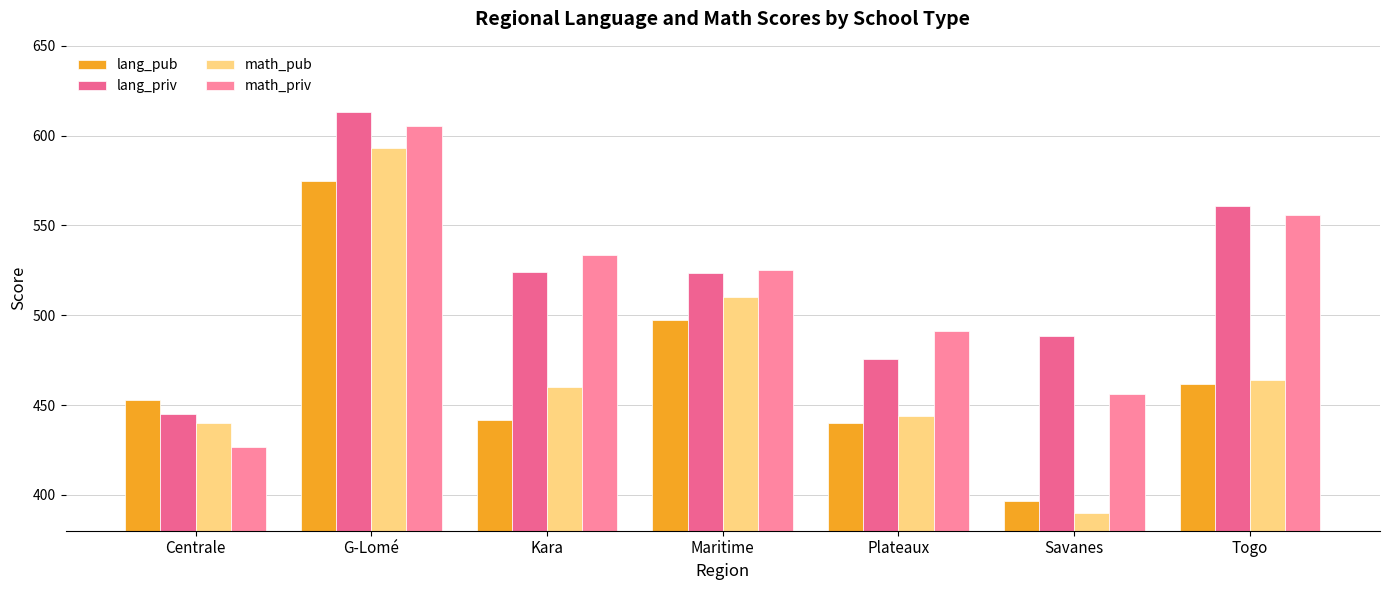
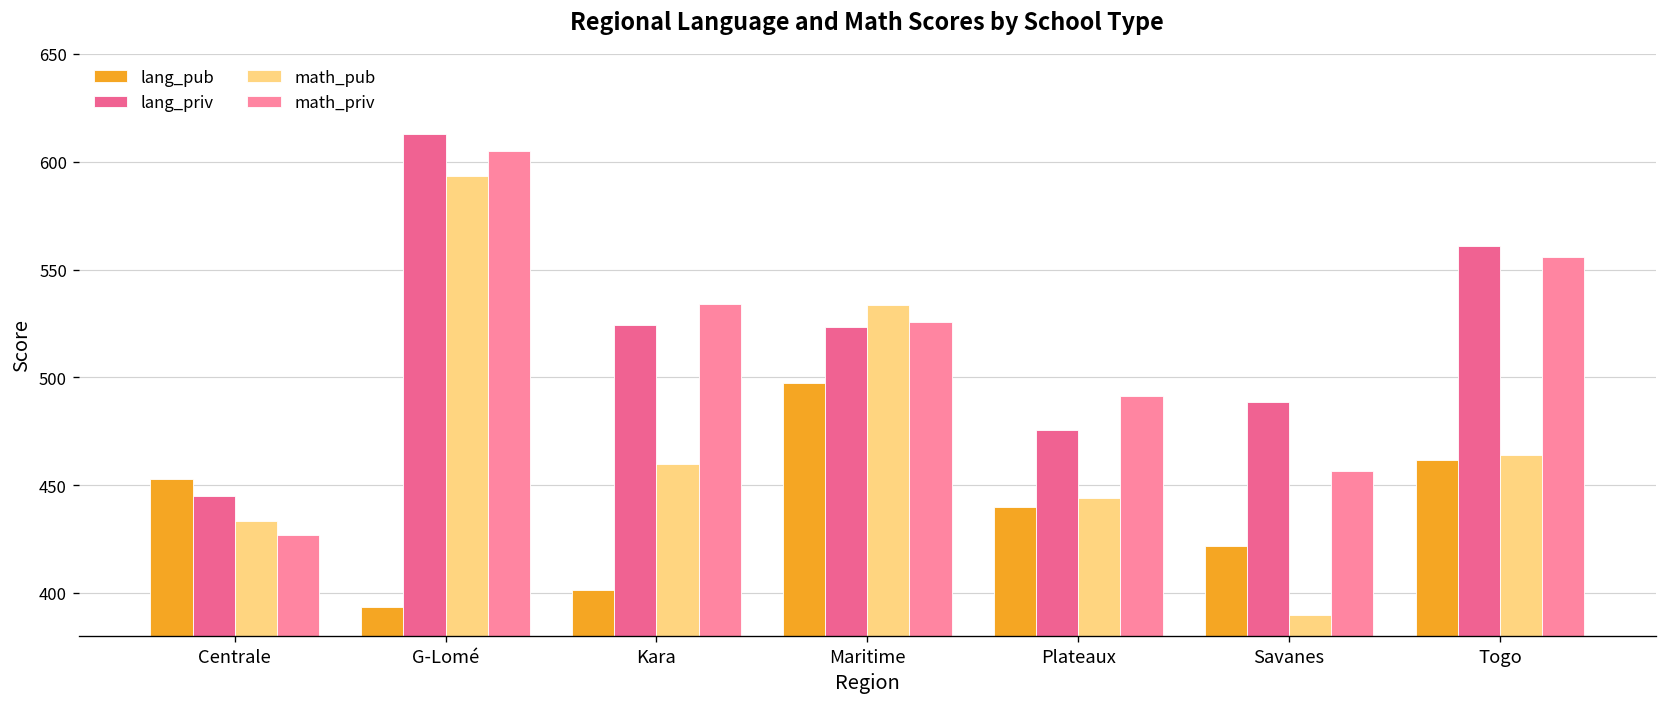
math_pub, Centrale: 440 -> 433
lang_pub, G-Lomé: 574 -> 393
lang_pub, Kara: 442 -> 401
math_pub, Maritime: 510 -> 534
lang_pub, Savanes: 397 -> 422
